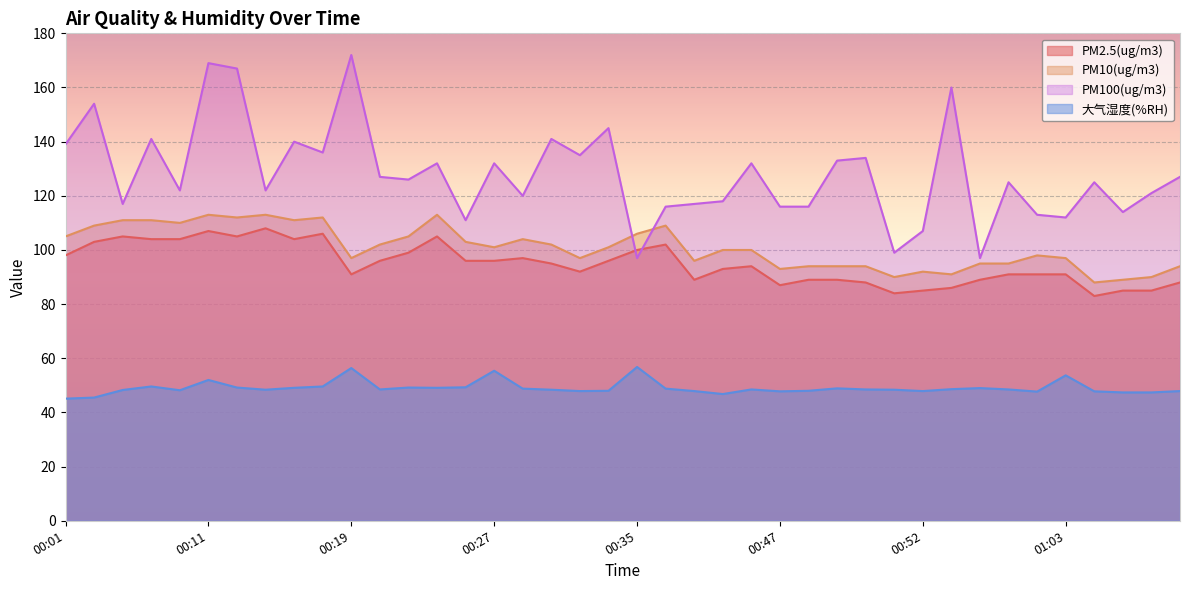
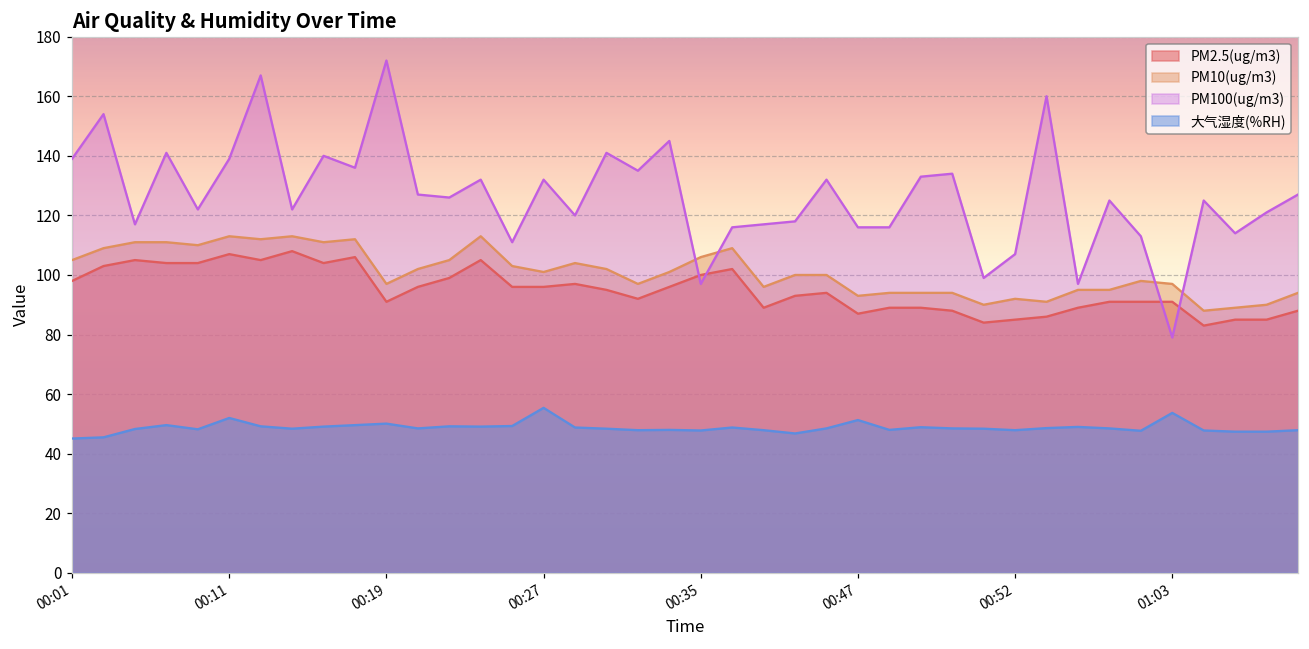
PM100(ug/m3), 00:11: 169 -> 139
大气湿度(%RH), 00:19: 56 -> 50
大气湿度(%RH), 00:35: 57 -> 48
大气湿度(%RH), 00:47: 48 -> 51
PM100(ug/m3), 01:03: 112 -> 79
